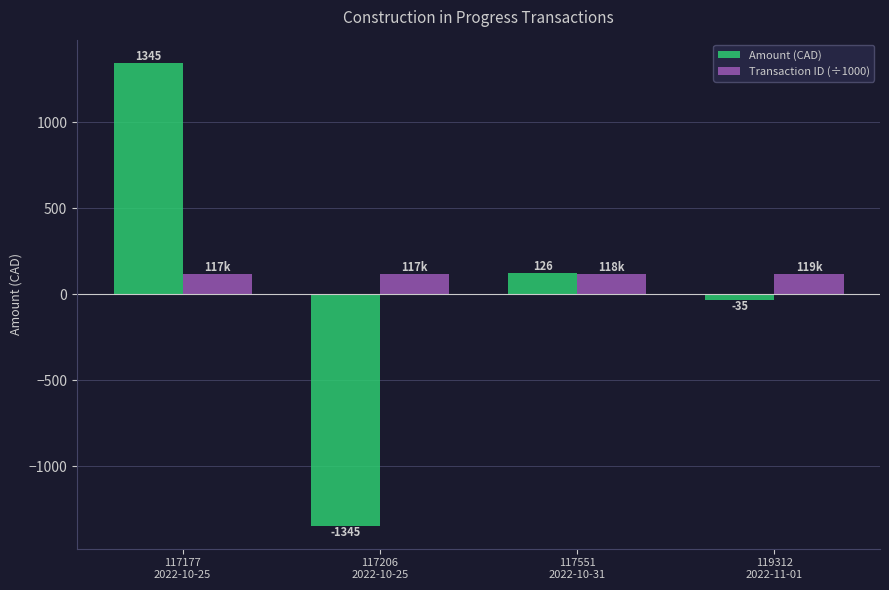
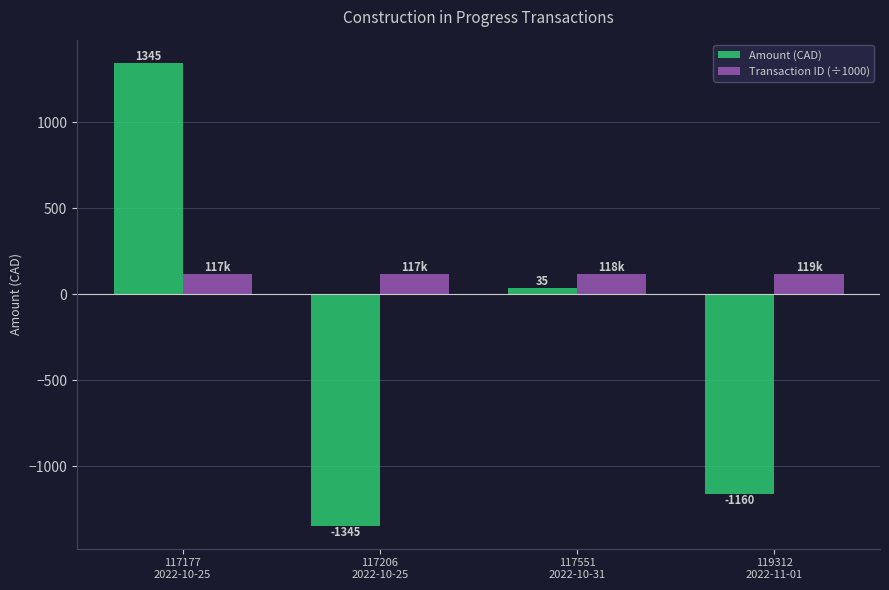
Amount (CAD), 117551 2022-10-31: 126 -> 35
Amount (CAD), 119312 2022-11-01: -35 -> -1160
